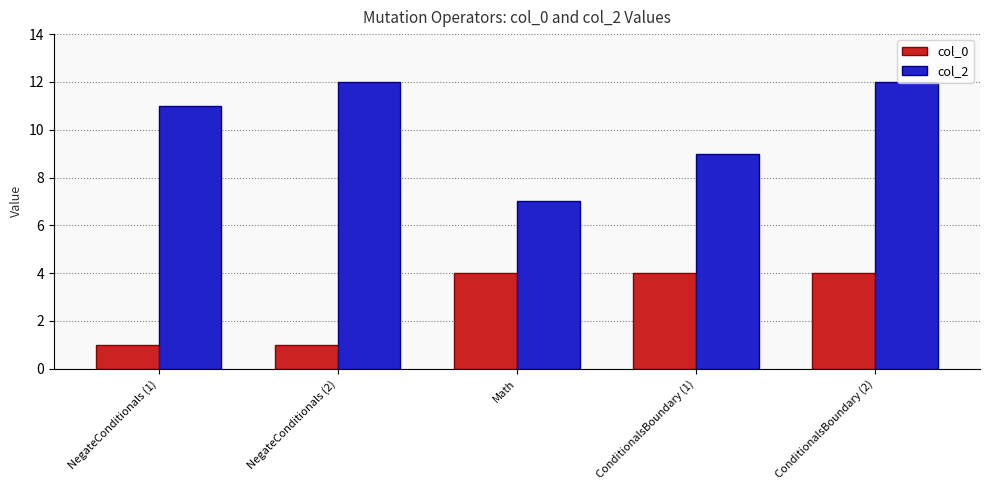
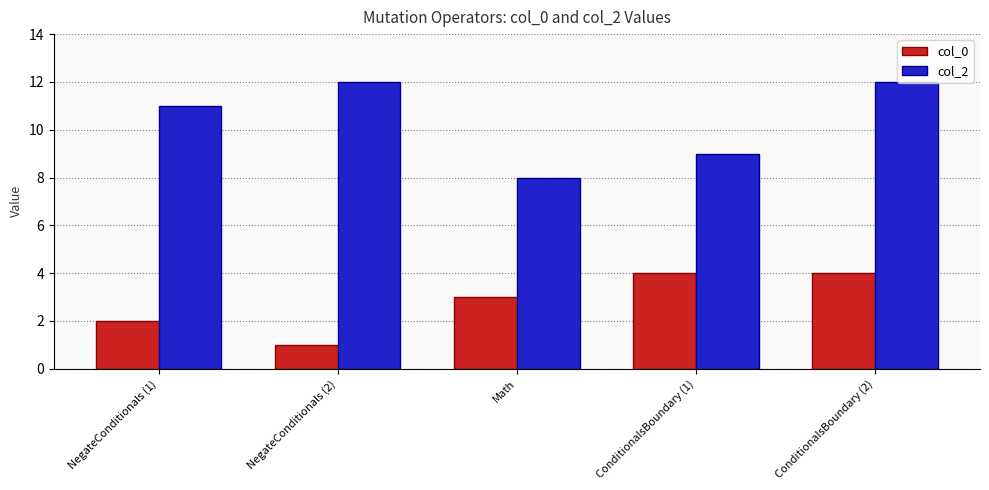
col_0, NegateConditionals (1): 1 -> 2
col_0, Math: 4 -> 3
col_2, Math: 7 -> 8
